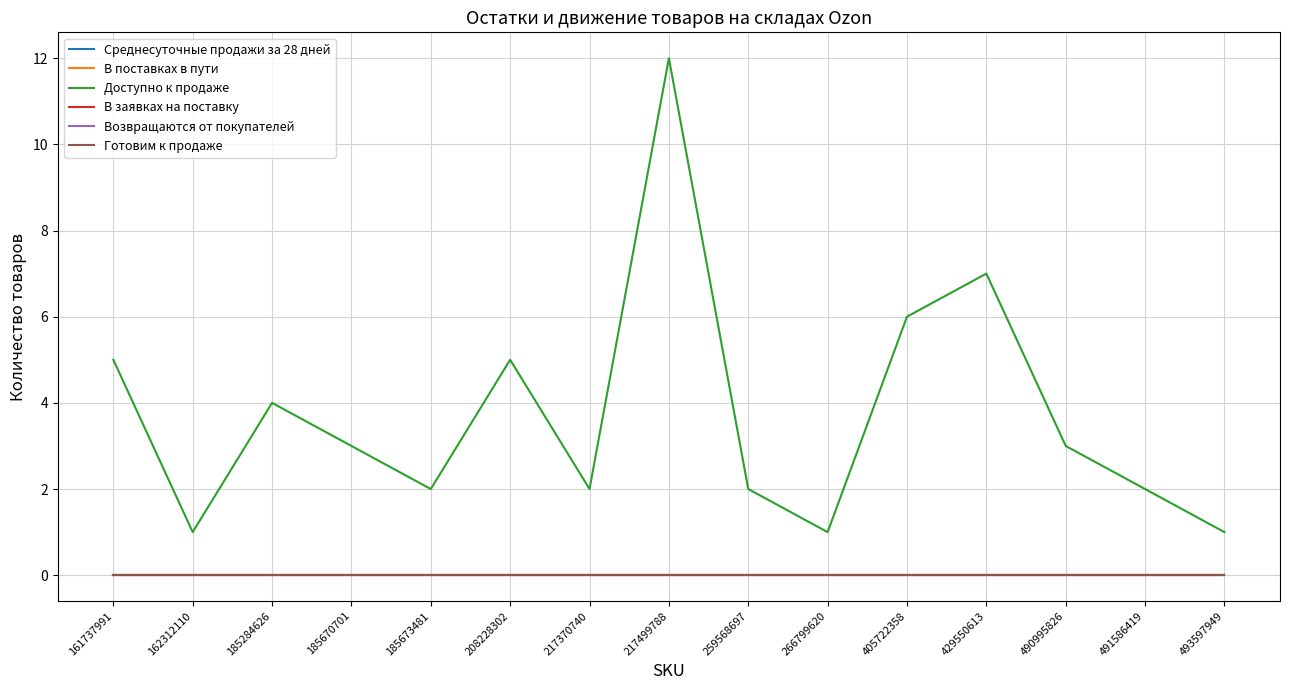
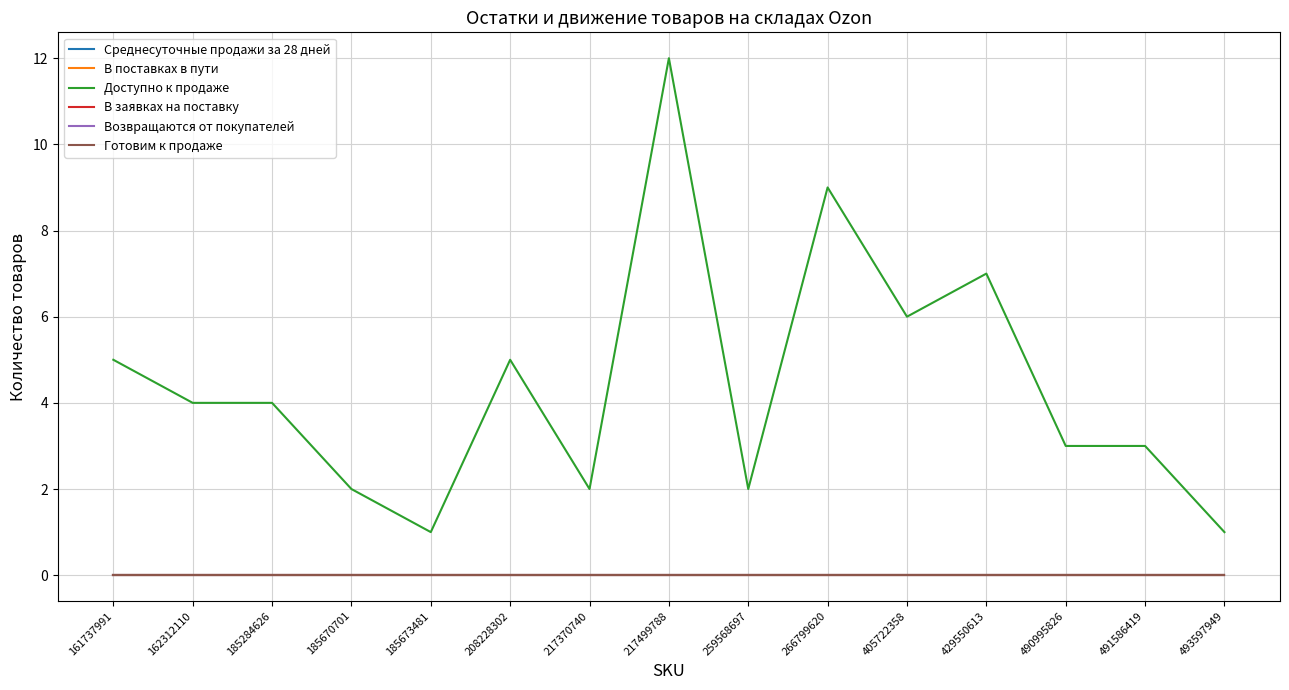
Доступно к продаже, 162312110: 1 -> 4
Доступно к продаже, 185670701: 3 -> 2
Доступно к продаже, 185673481: 2 -> 1
Доступно к продаже, 266799620: 1 -> 9
Доступно к продаже, 491586419: 2 -> 3
